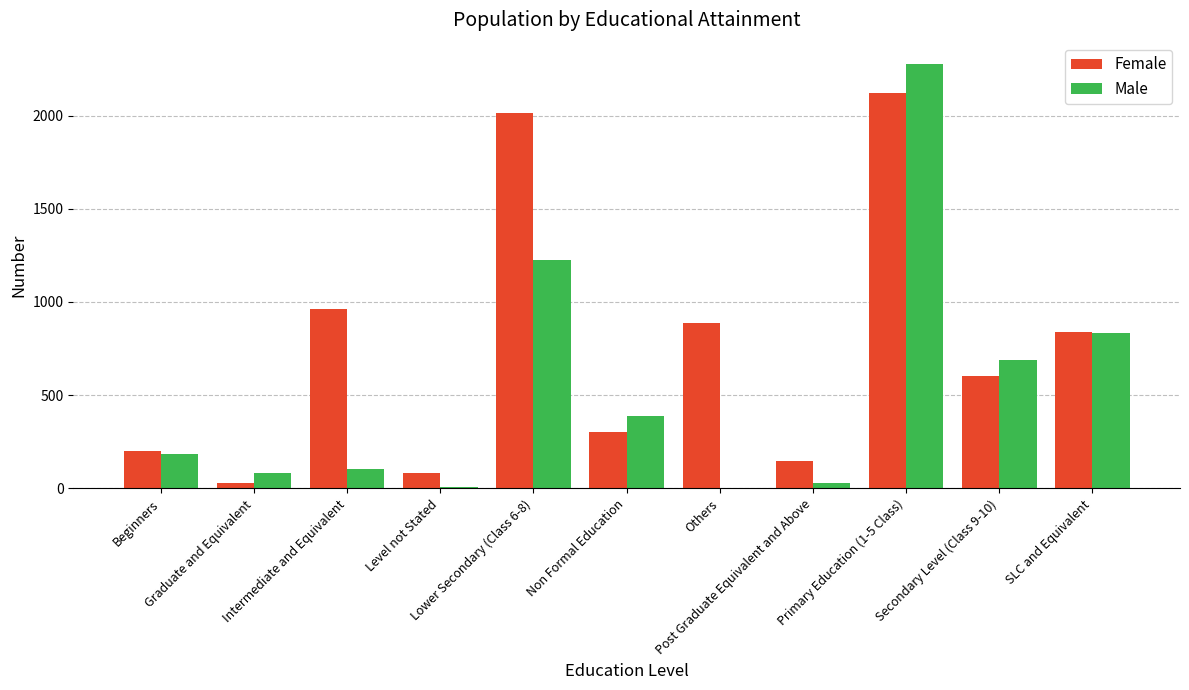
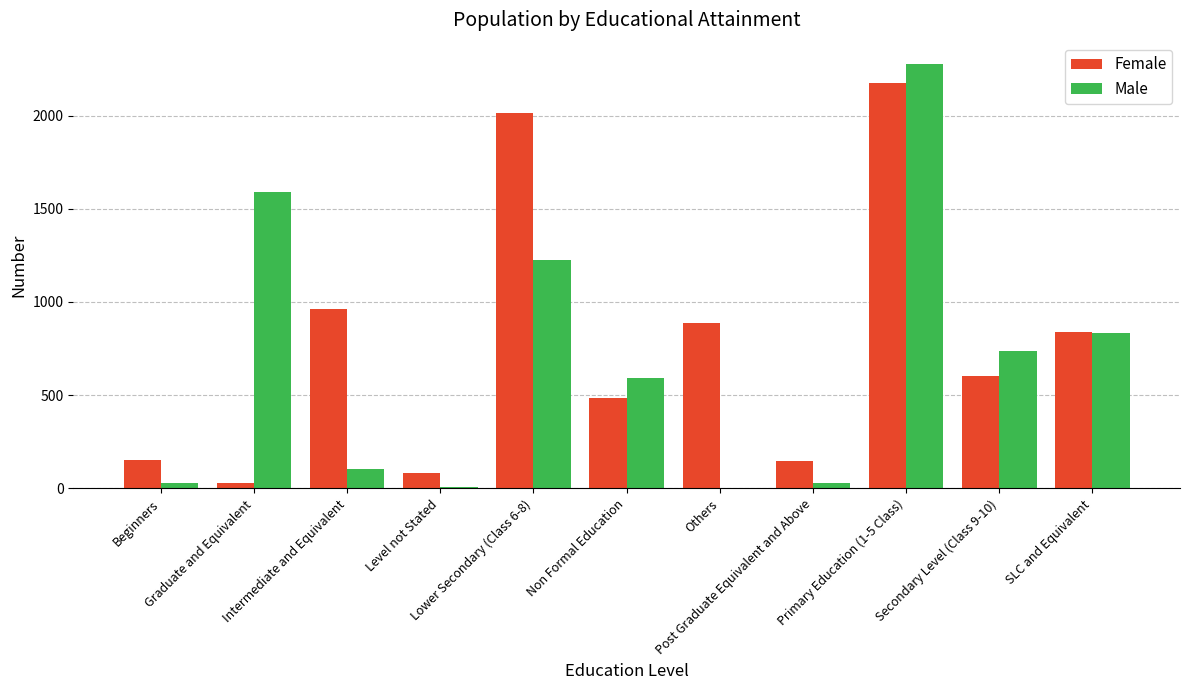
Female, Beginners: 200 -> 150
Male, Beginners: 190 -> 30
Male, Graduate and Equivalent: 90 -> 1590
Female, Non Formal Education: 310 -> 490
Male, Non Formal Education: 390 -> 590
Female, Primary Education (1-5 Class): 2120 -> 2180
Male, Secondary Level (Class 9-10): 690 -> 740
